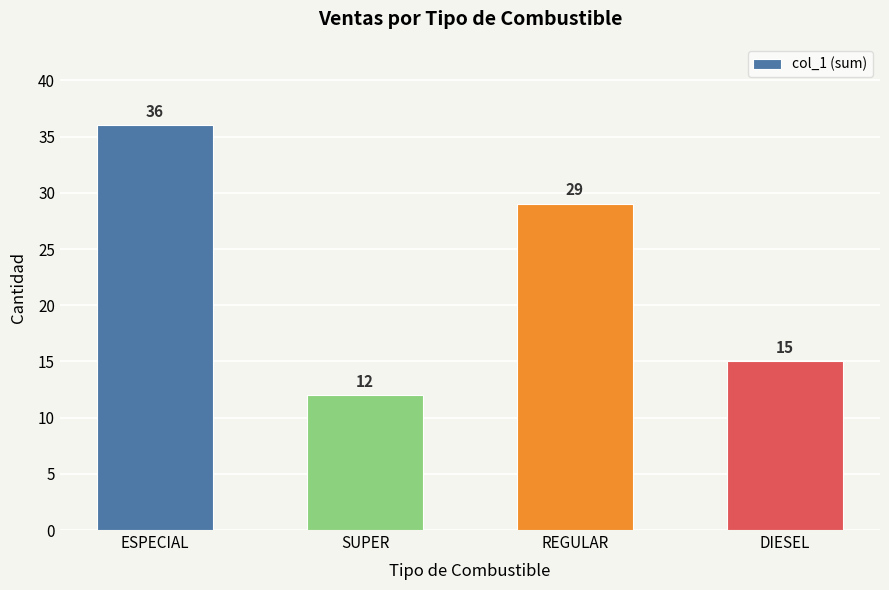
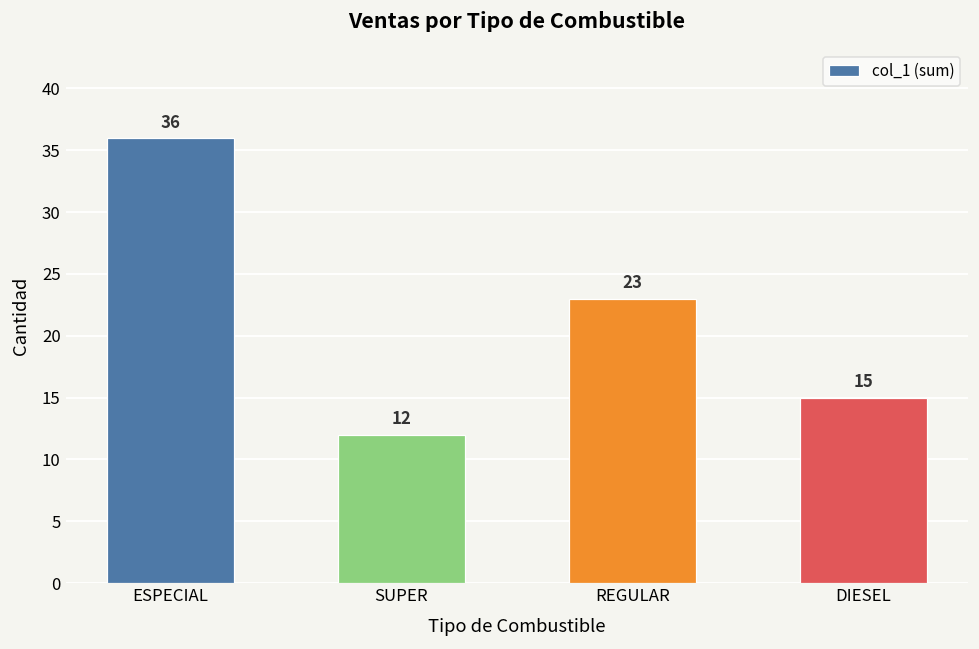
REGULAR: 29 -> 23
